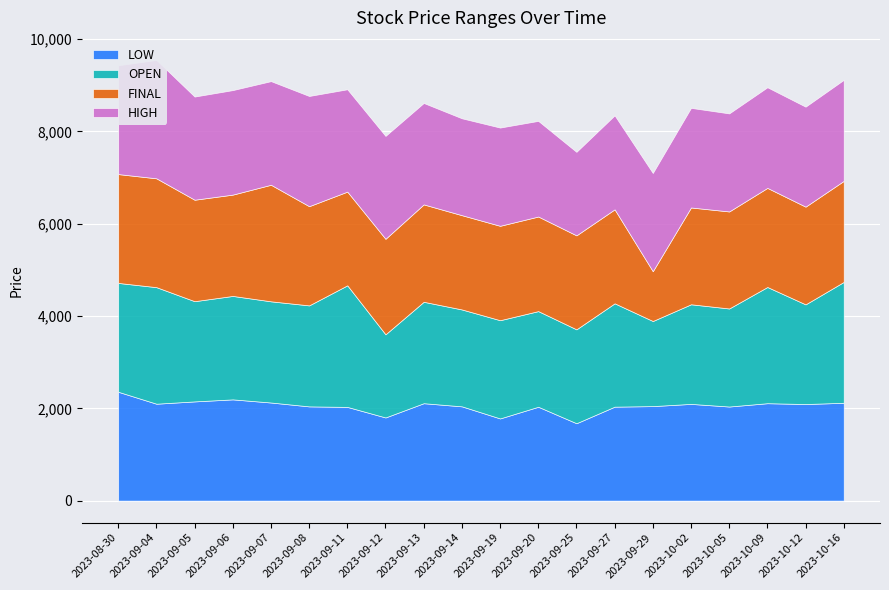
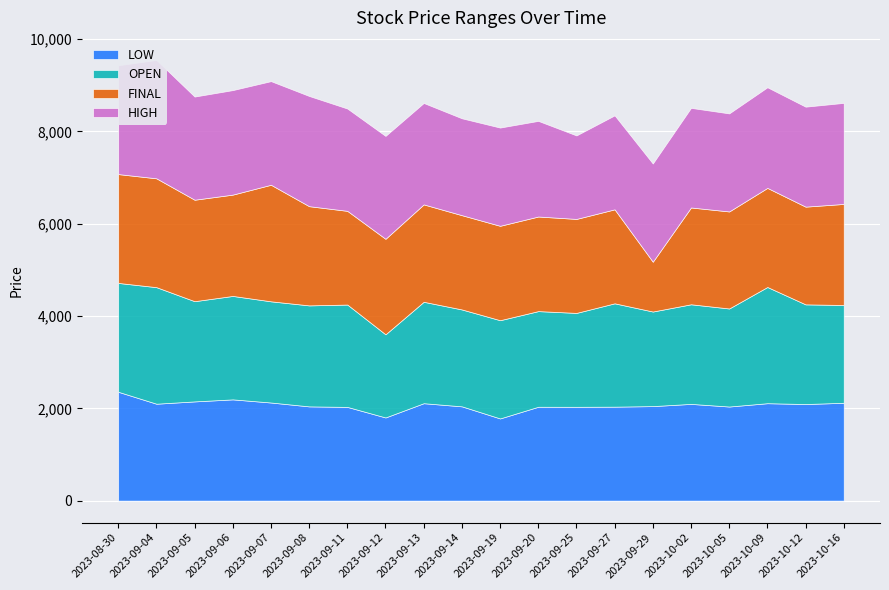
OPEN, 2023-09-11: 2,600 -> 2,200
LOW, 2023-09-25: 1,700 -> 2,000
OPEN, 2023-09-29: 1,800 -> 2,100
OPEN, 2023-10-16: 2,600 -> 2,100
